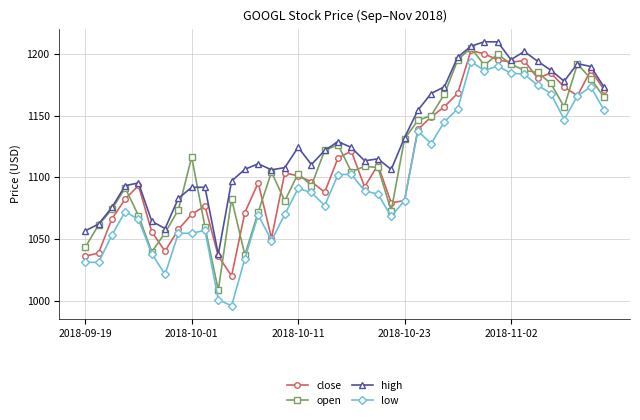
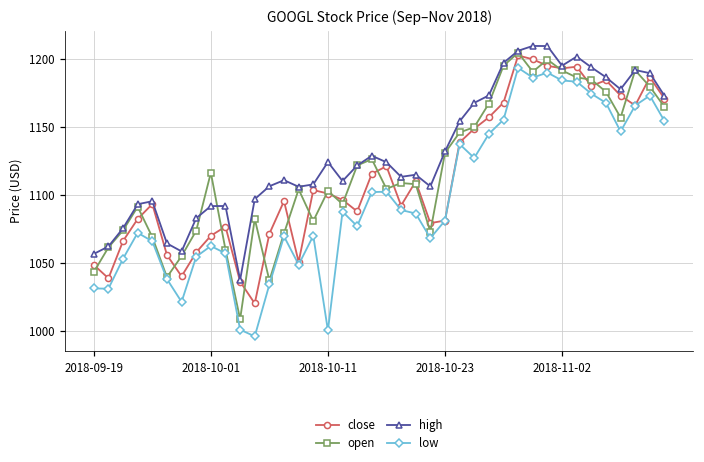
close, 2018-09-19: 1036 -> 1049
low, 2018-10-01: 1055 -> 1062
low, 2018-10-11: 1091 -> 1000
